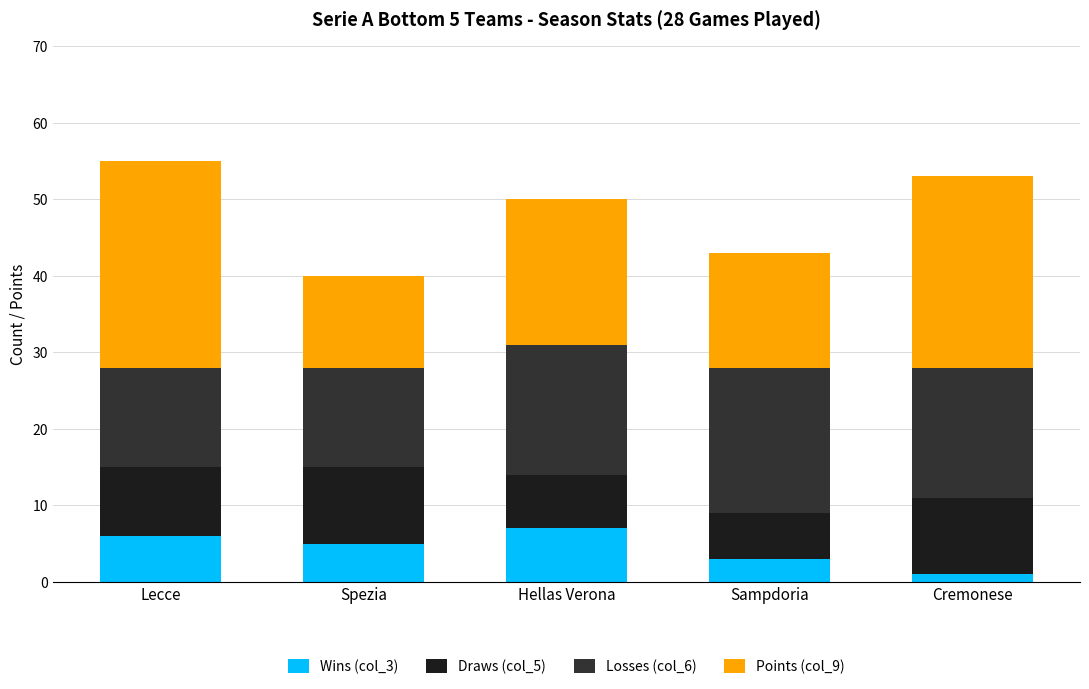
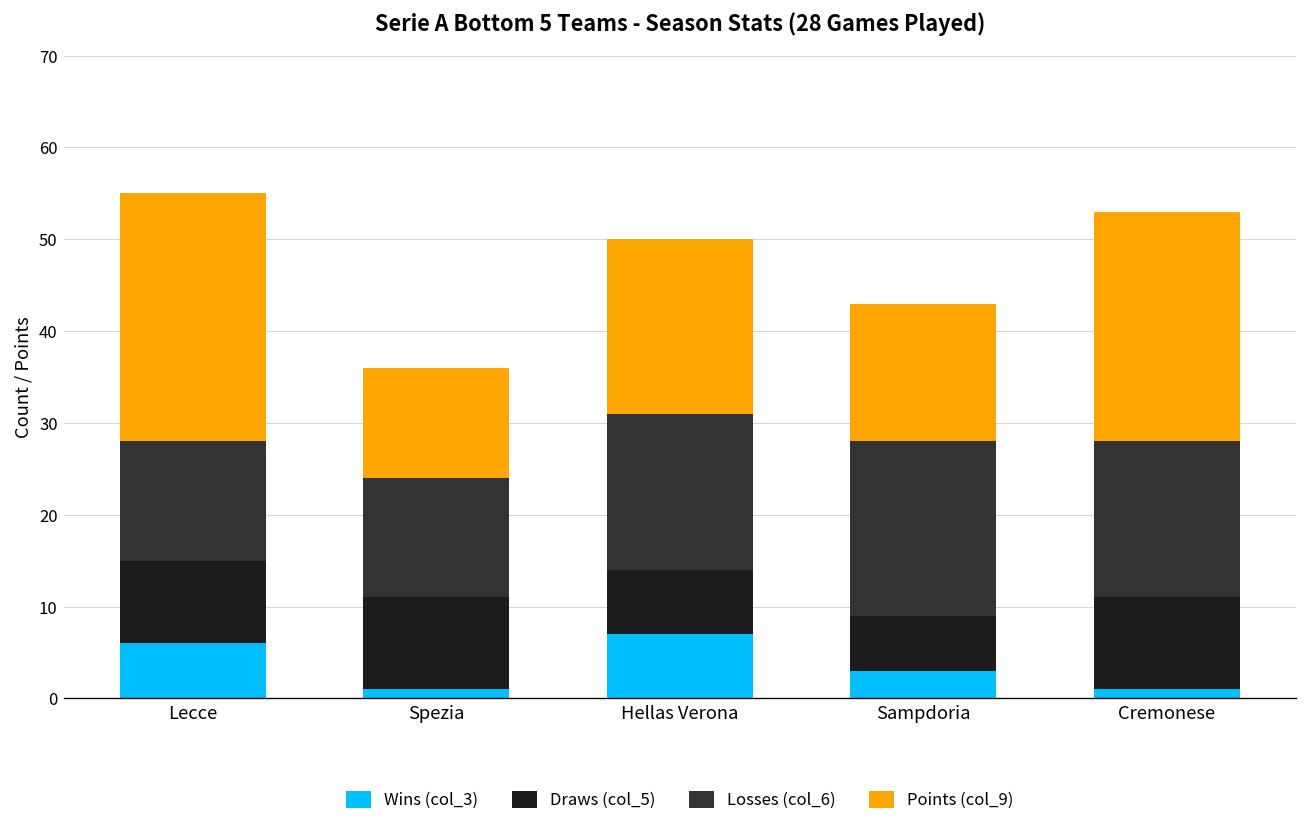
Wins (col_3), Spezia: 5 -> 1
